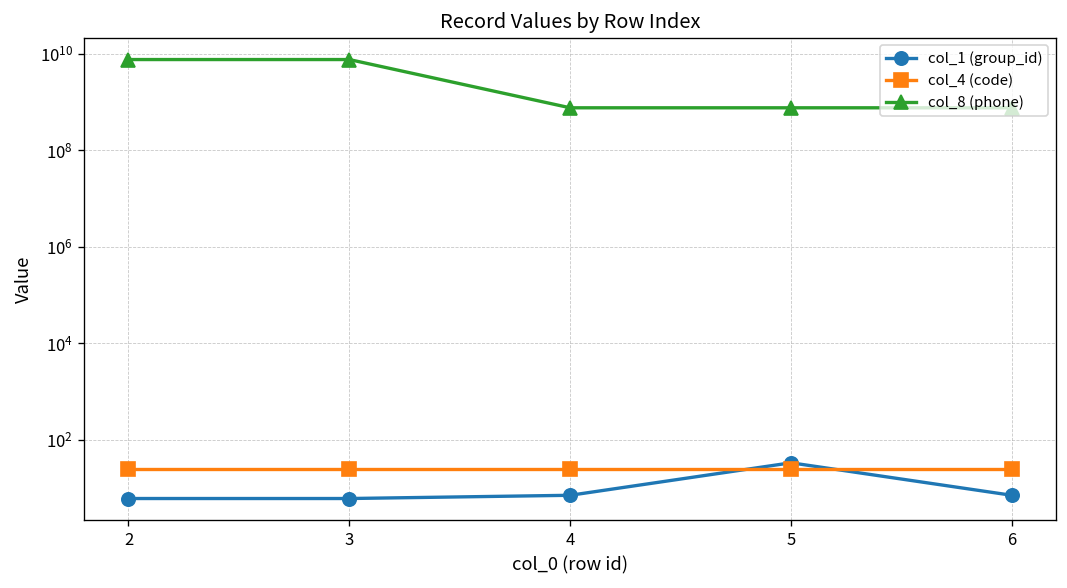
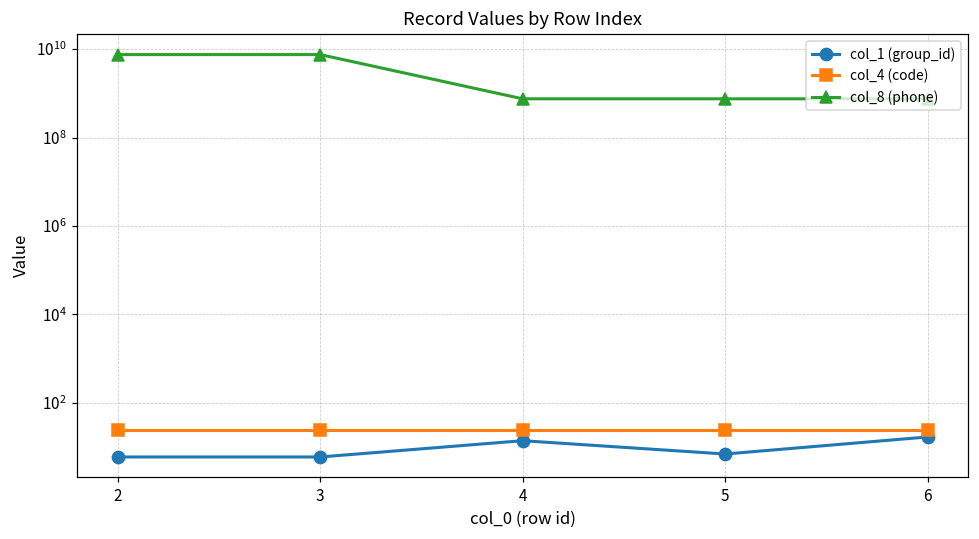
col_1 (group_id), 4: 7 -> 14
col_1 (group_id), 5: 30 -> 7
col_1 (group_id), 6: 7 -> 17
